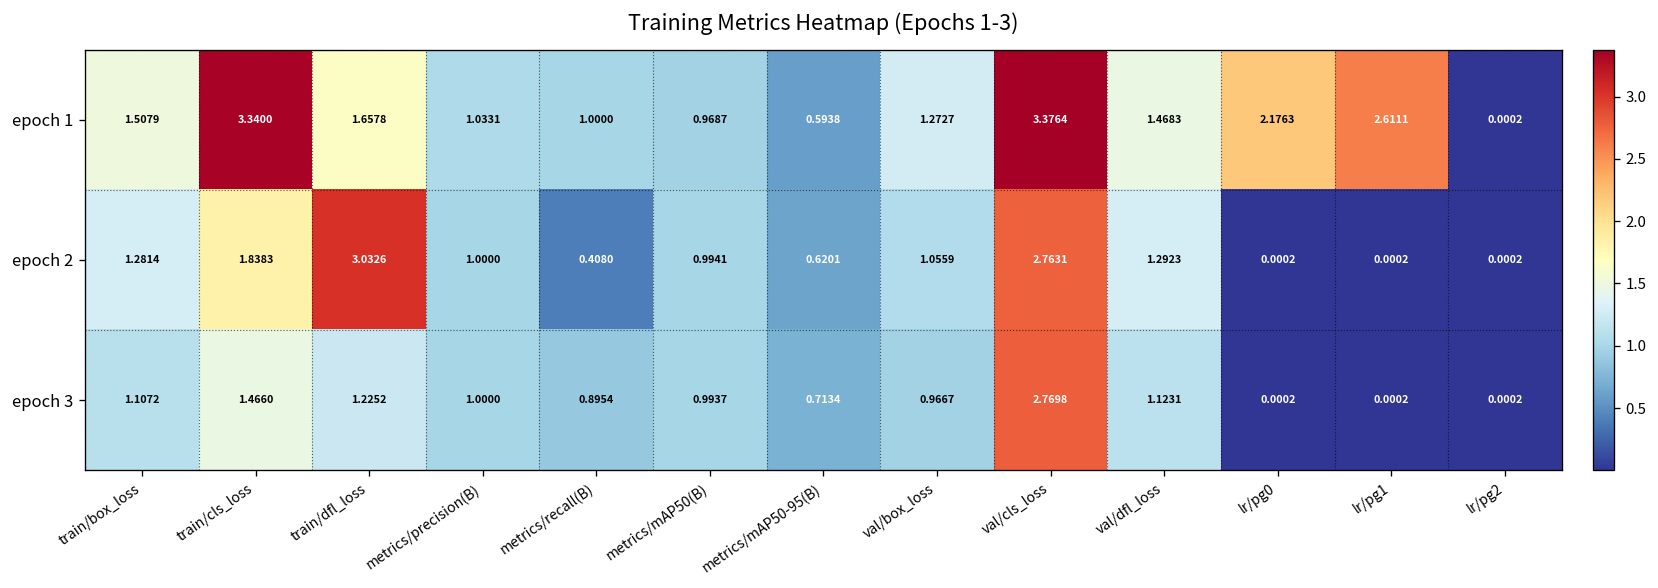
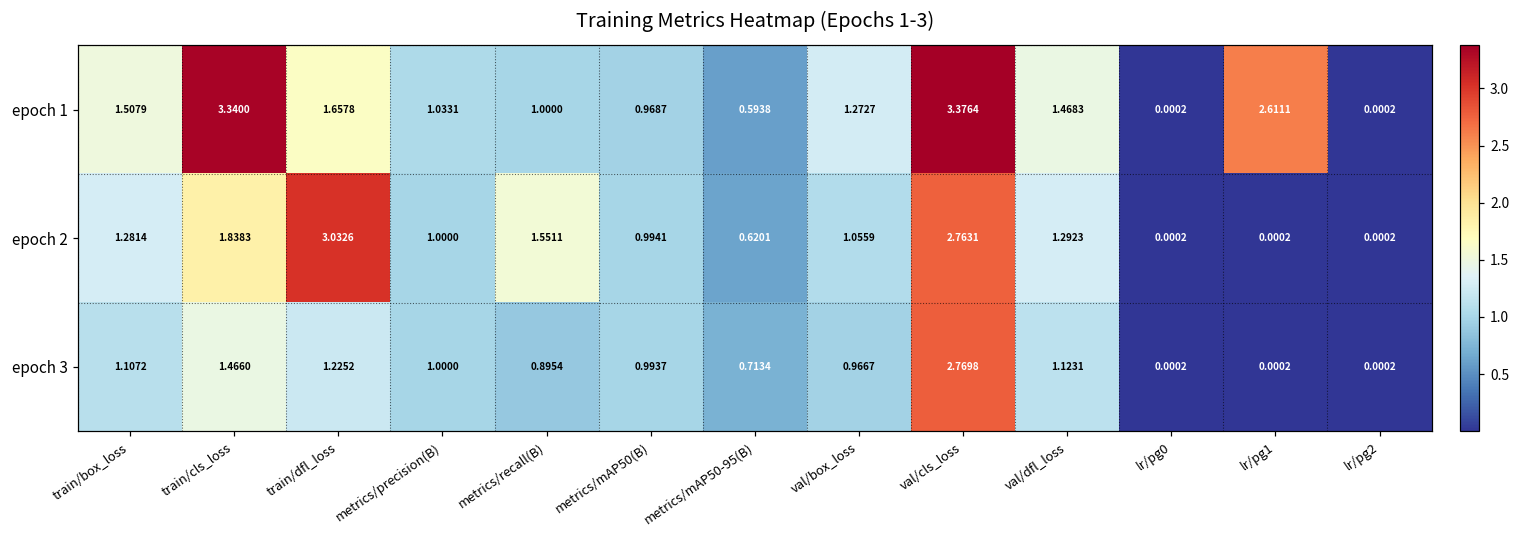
epoch 1, lr/pg0: 2.1763 -> 0.0002
epoch 2, metrics/recall(B): 0.4080 -> 1.5511
